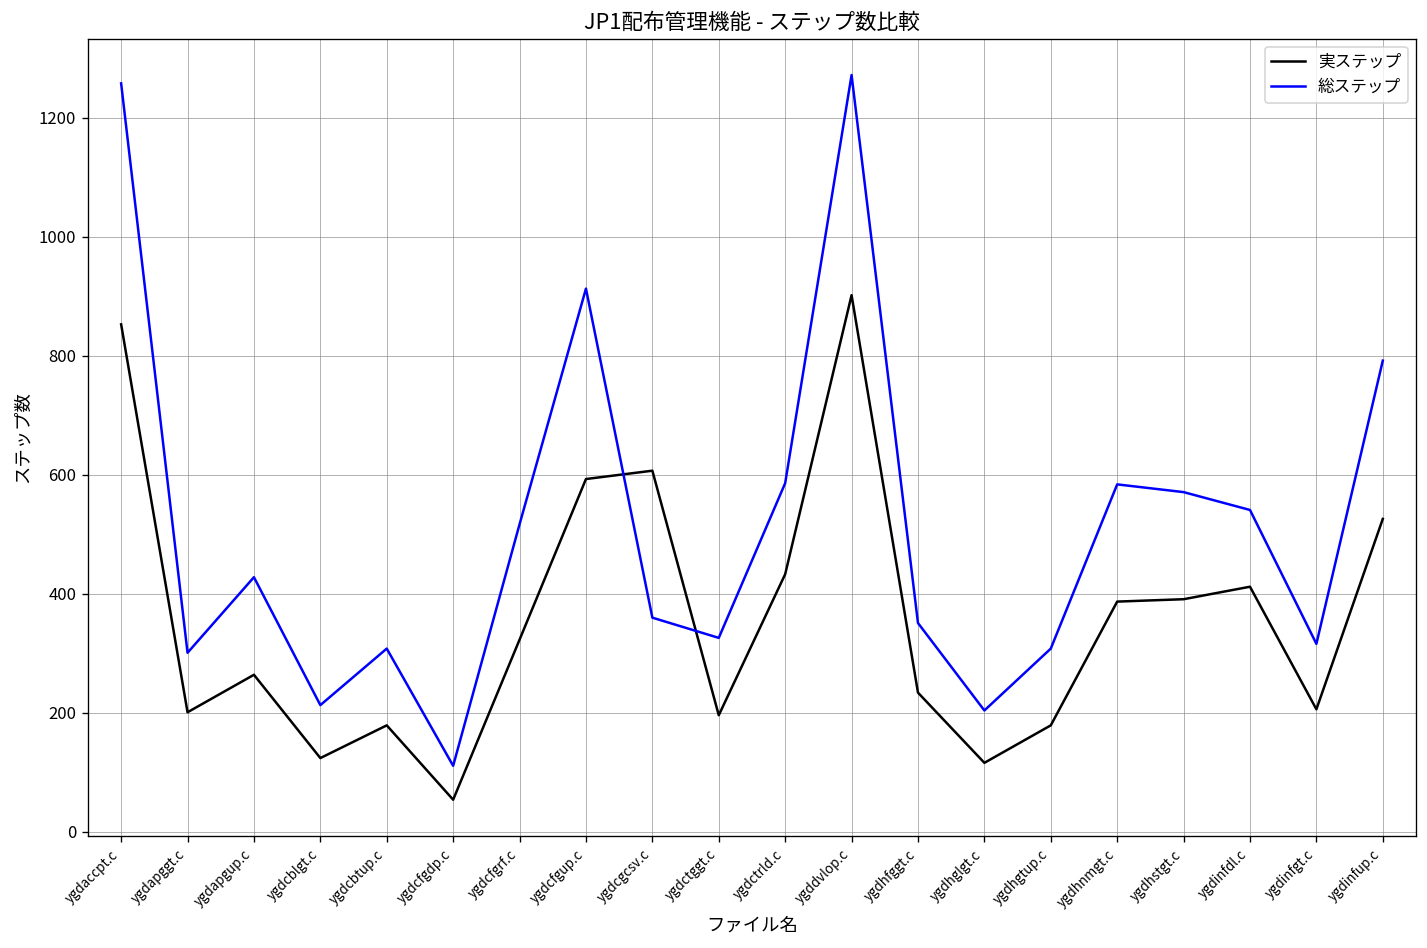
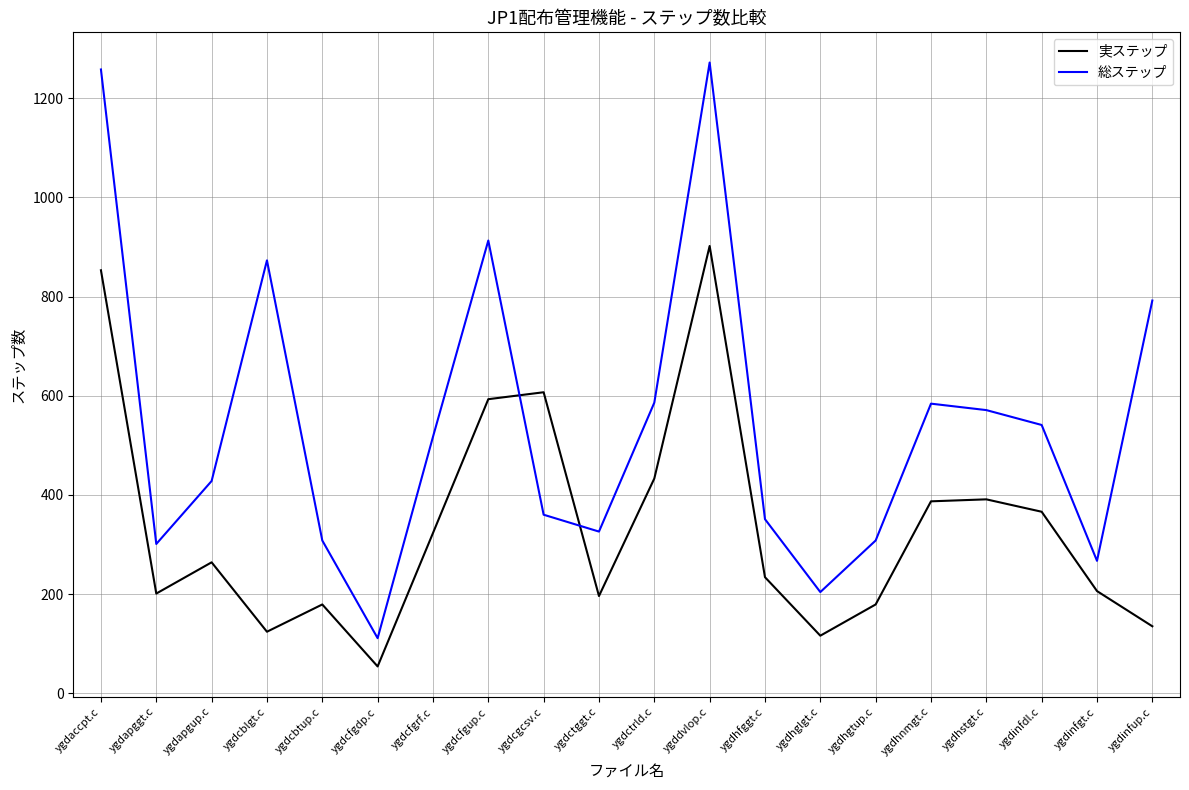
総ステップ, ygdcblgt.c: 210 -> 870
実ステップ, ygdinfdl.c: 410 -> 370
総ステップ, ygdinfgt.c: 320 -> 270
実ステップ, ygdinfup.c: 530 -> 140
